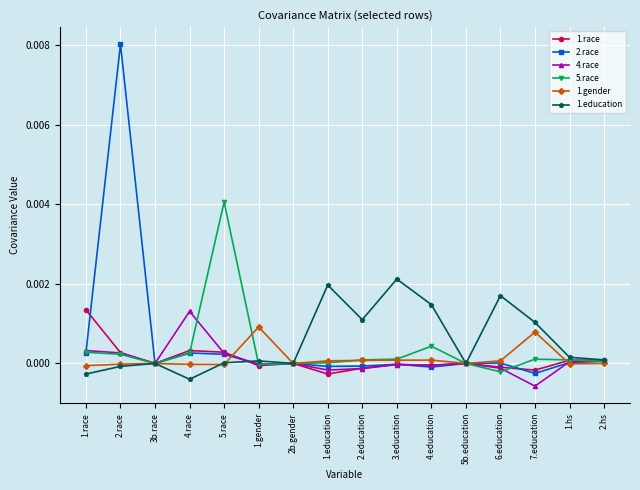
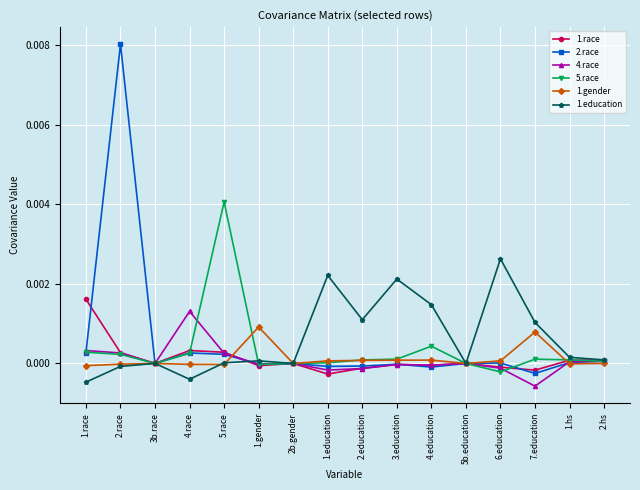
1.race, 1.race: 0.0013 -> 0.0016
1.education, 1.race: -0.0003 -> -0.0005
1.education, 1.education: 0.0020 -> 0.0022
1.education, 6.education: 0.0017 -> 0.0026
